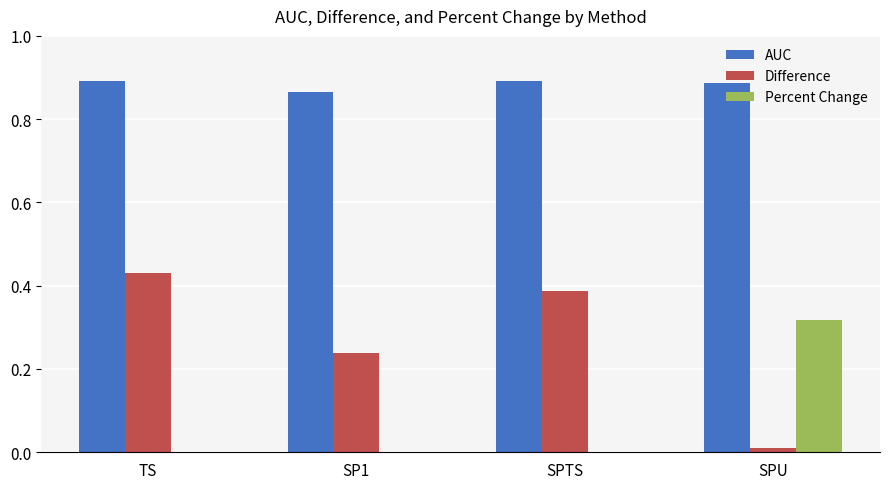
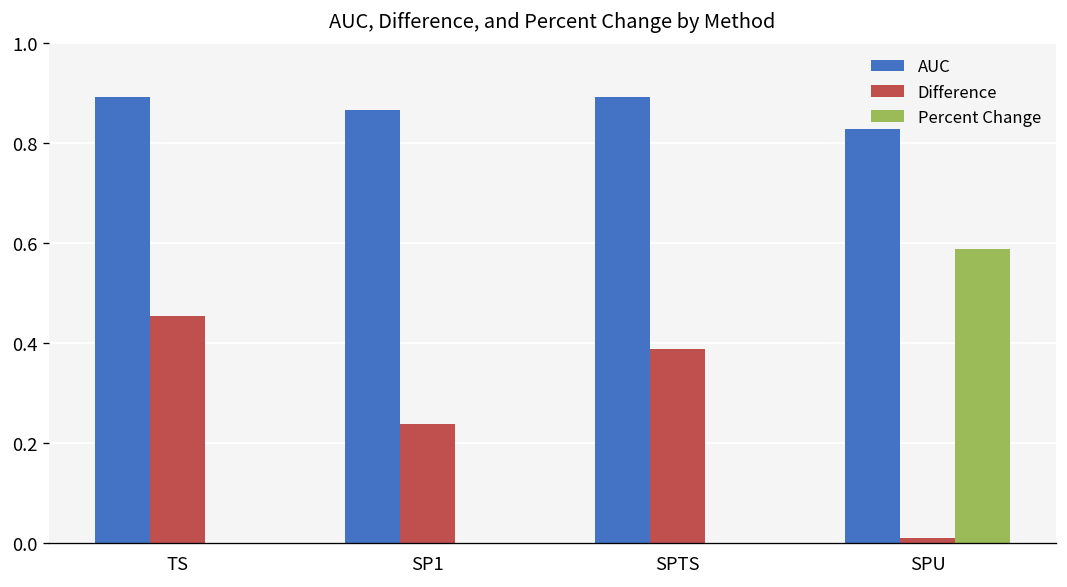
Difference, TS: 0.43 -> 0.45
AUC, SPU: 0.89 -> 0.83
Percent Change, SPU: 0.32 -> 0.59
